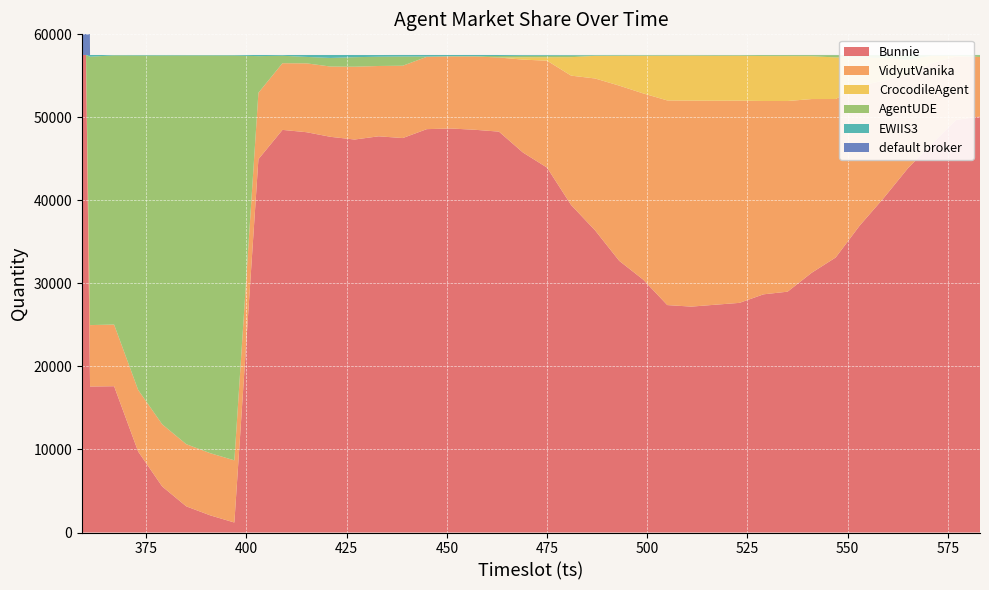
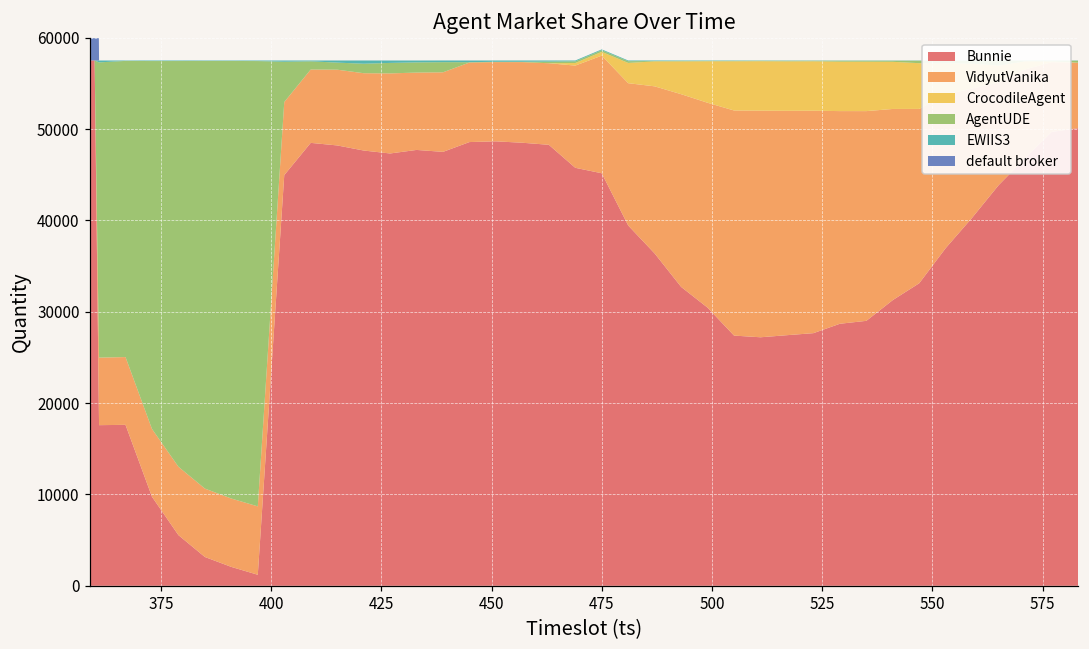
Bunnie, 475: 44000 -> 45000
